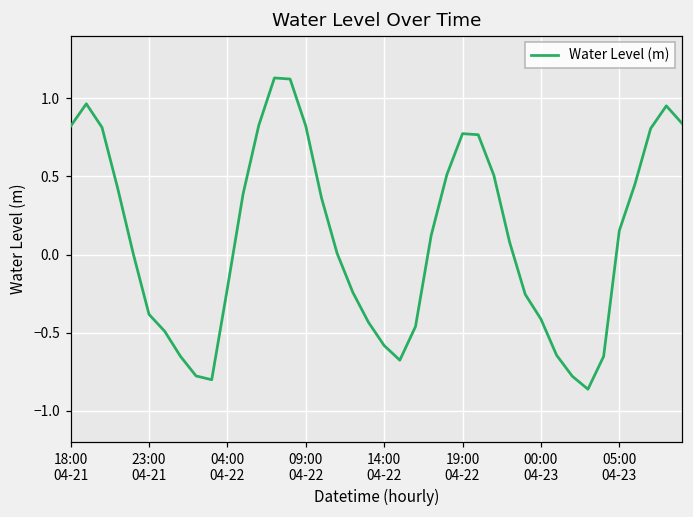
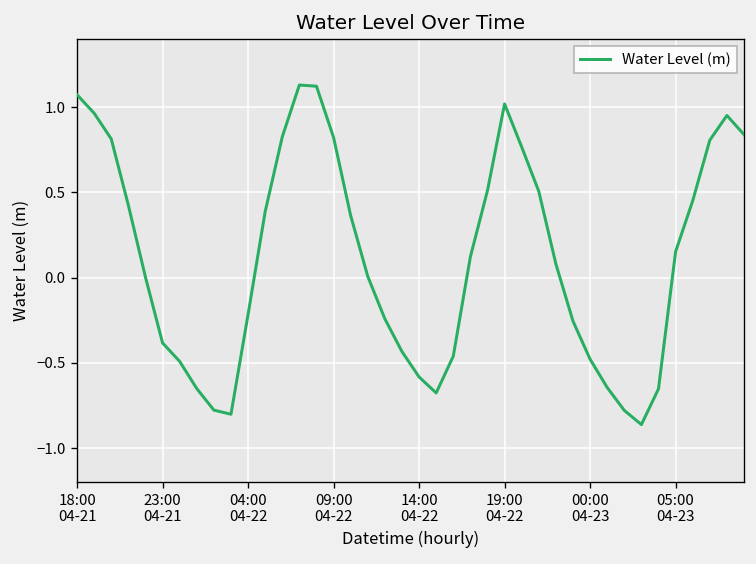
18:00 04-21: 0.82 -> 1.07
19:00 04-22: 0.77 -> 1.02
00:00 04-23: -0.41 -> -0.48
